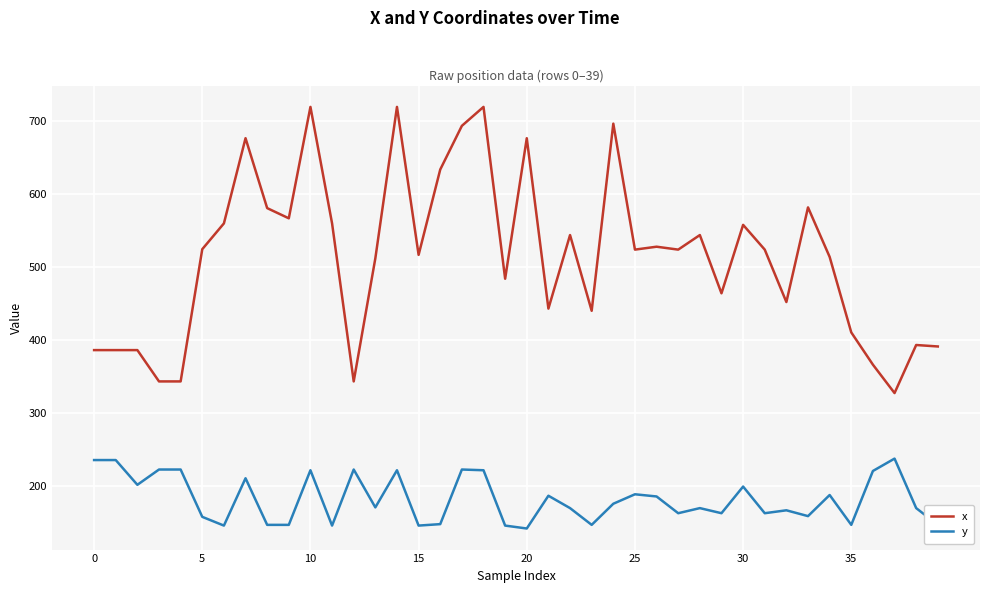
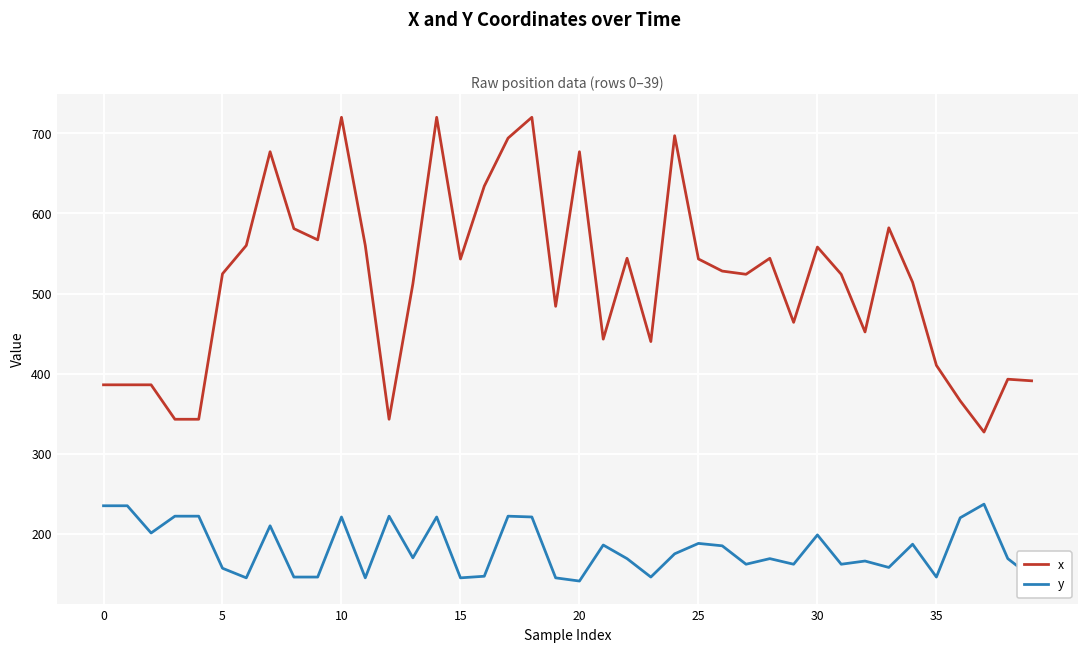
x, 15: 520 -> 540
x, 25: 520 -> 540
